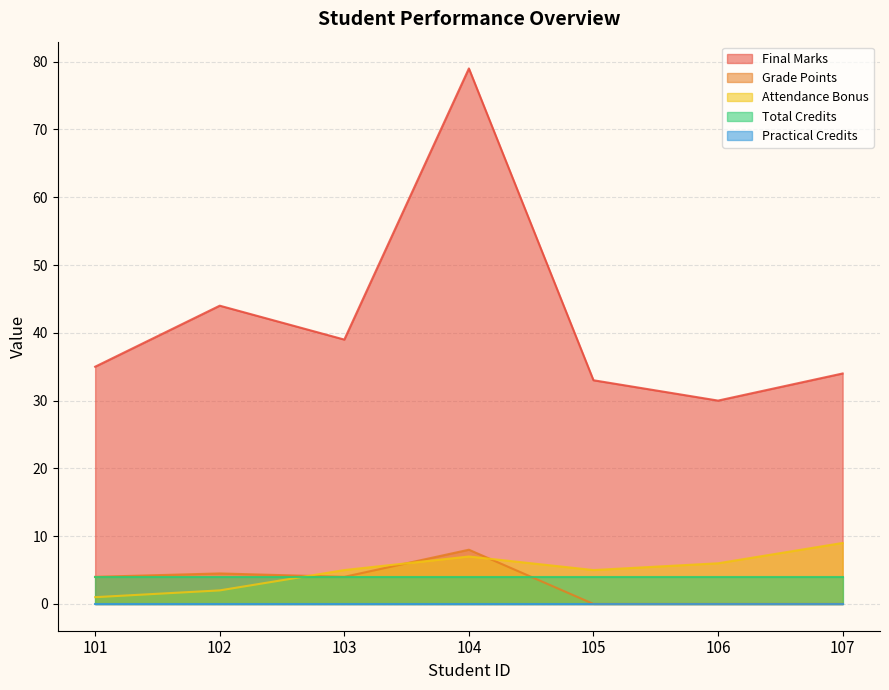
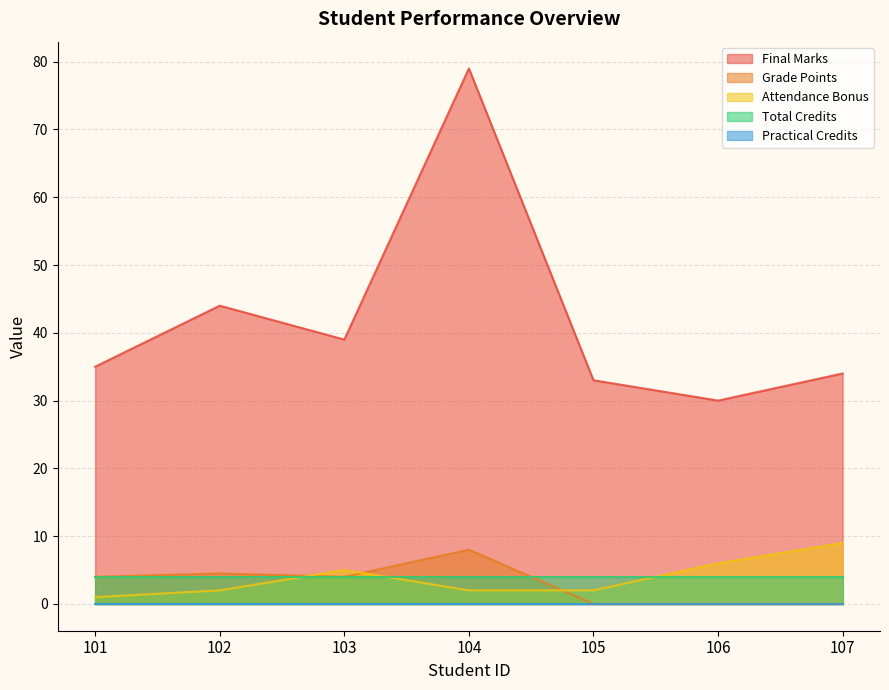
Attendance Bonus, 104: 7 -> 2
Attendance Bonus, 105: 5 -> 2
